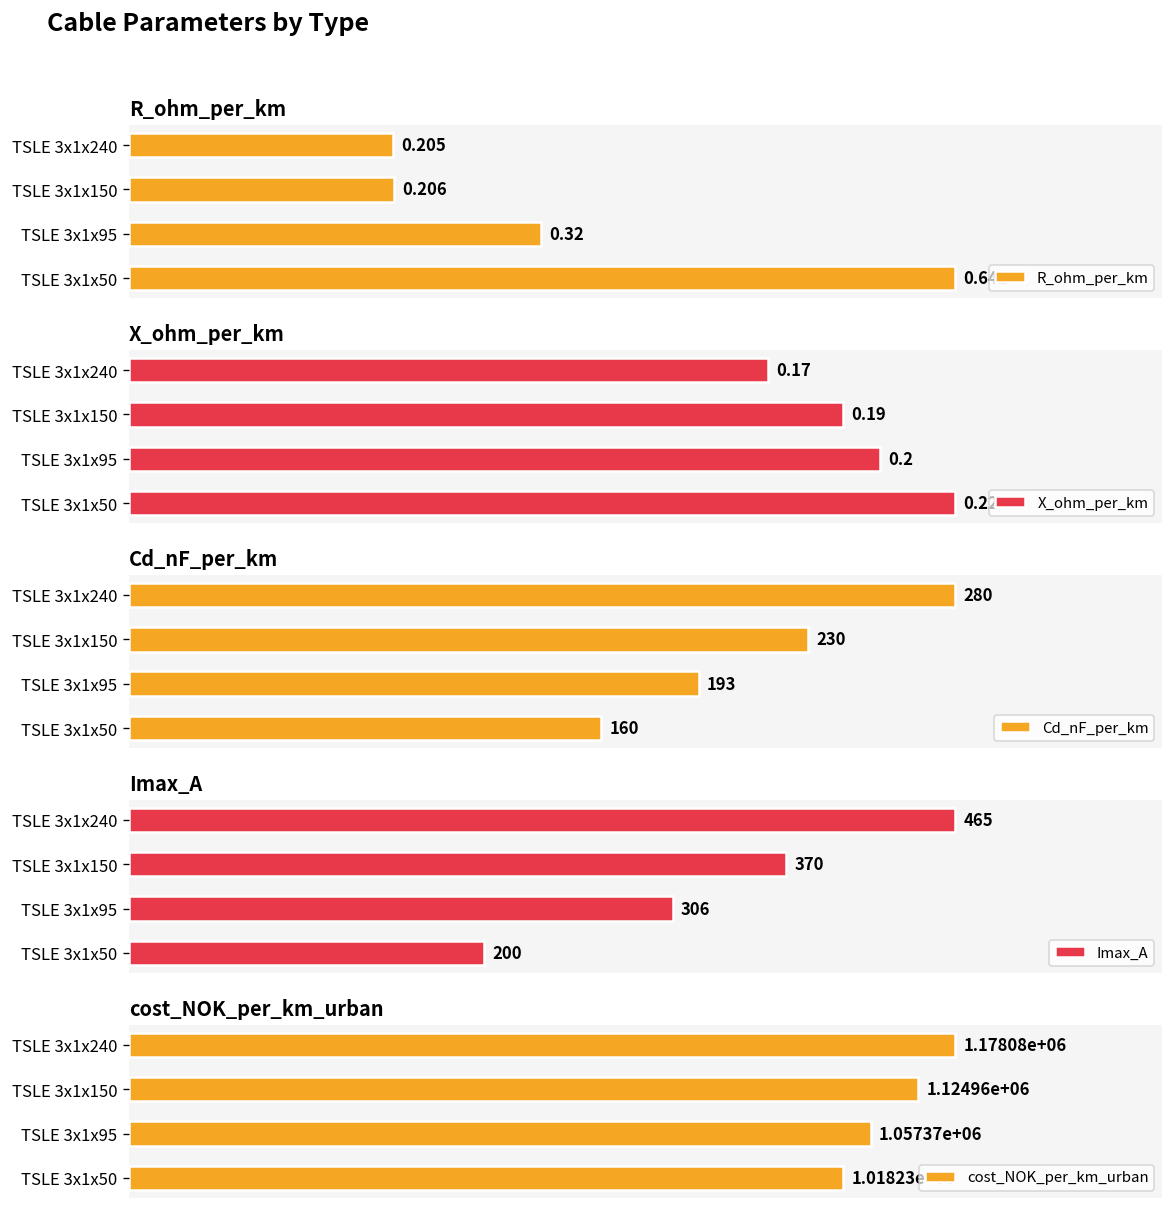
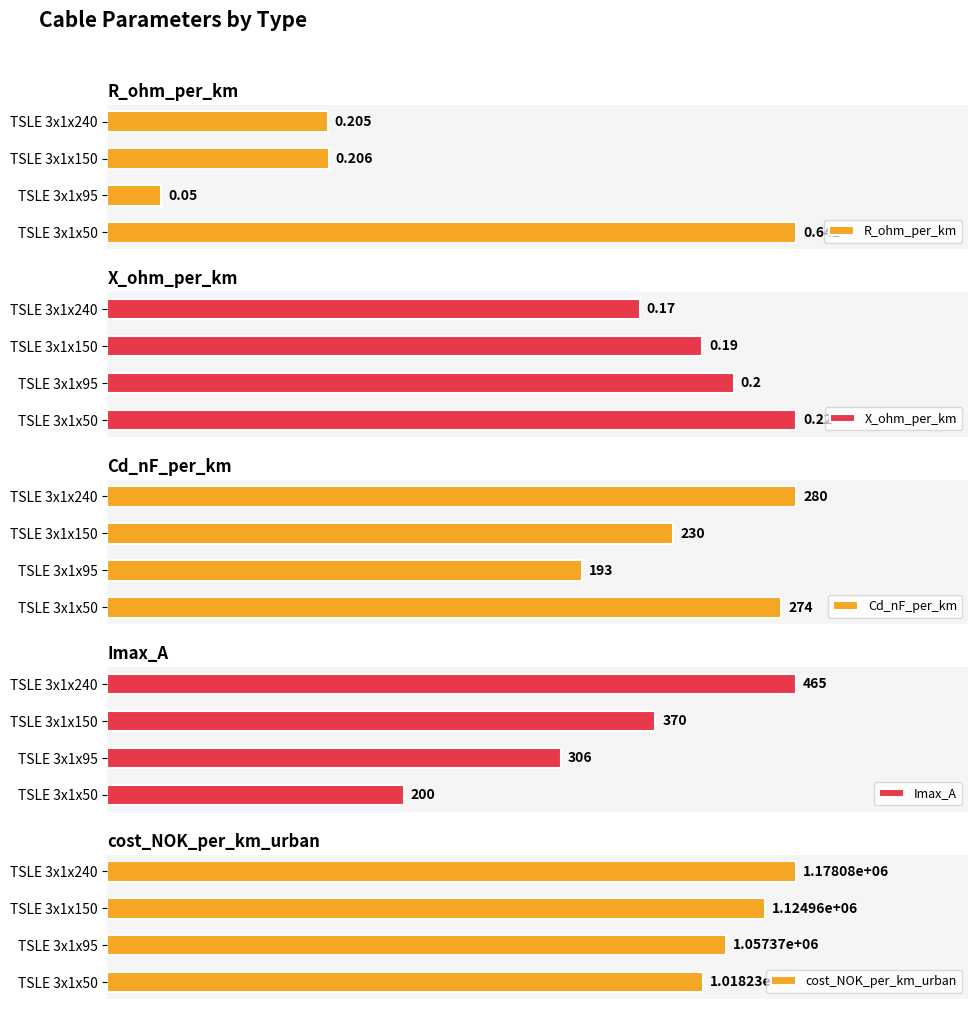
R_ohm_per_km, TSLE 3x1x95: 0.32 -> 0.05
Cd_nF_per_km, TSLE 3x1x50: 160 -> 274
